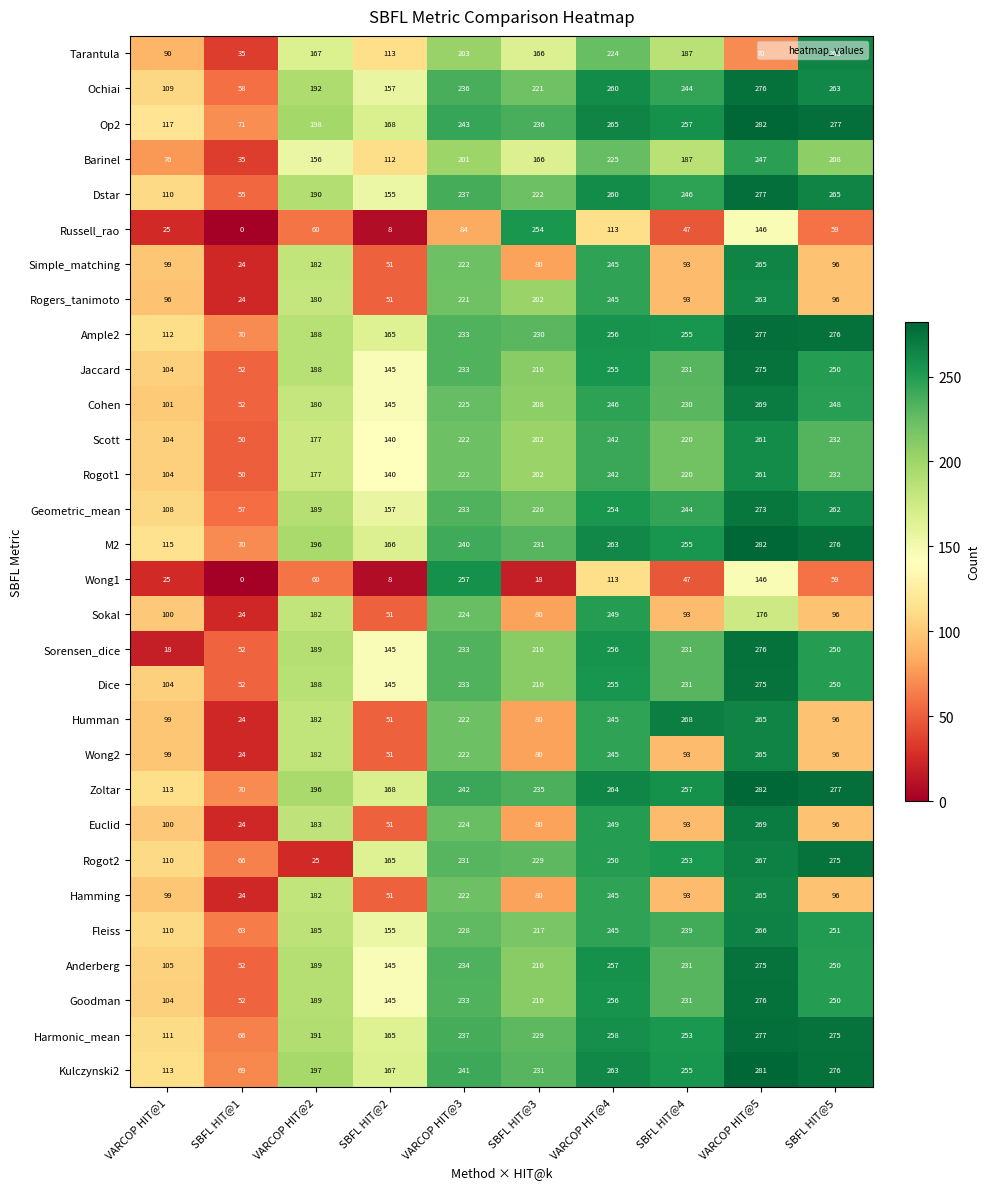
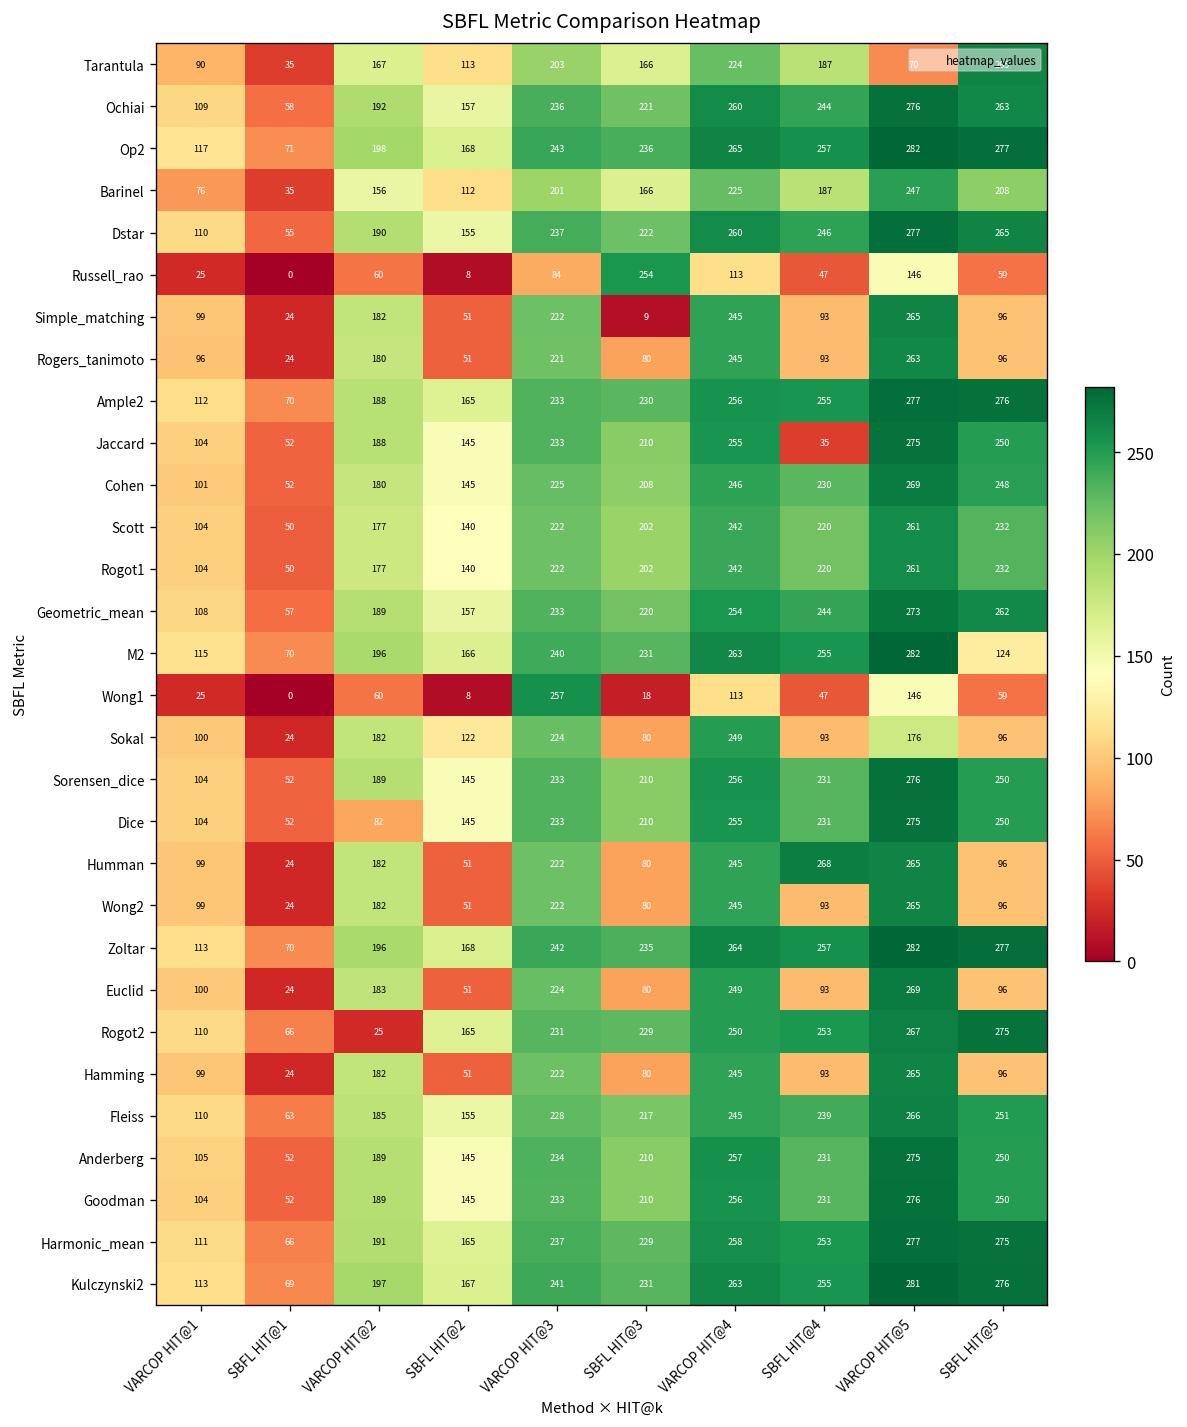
Simple_matching, SBFL HIT@3: 80 -> 9
Rogers_tanimoto, SBFL HIT@3: 202 -> 80
Jaccard, SBFL HIT@4: 231 -> 35
M2, SBFL HIT@5: 276 -> 124
Sokal, SBFL HIT@2: 51 -> 122
Sorensen_dice, VARCOP HIT@1: 18 -> 104
Dice, VARCOP HIT@2: 188 -> 82
